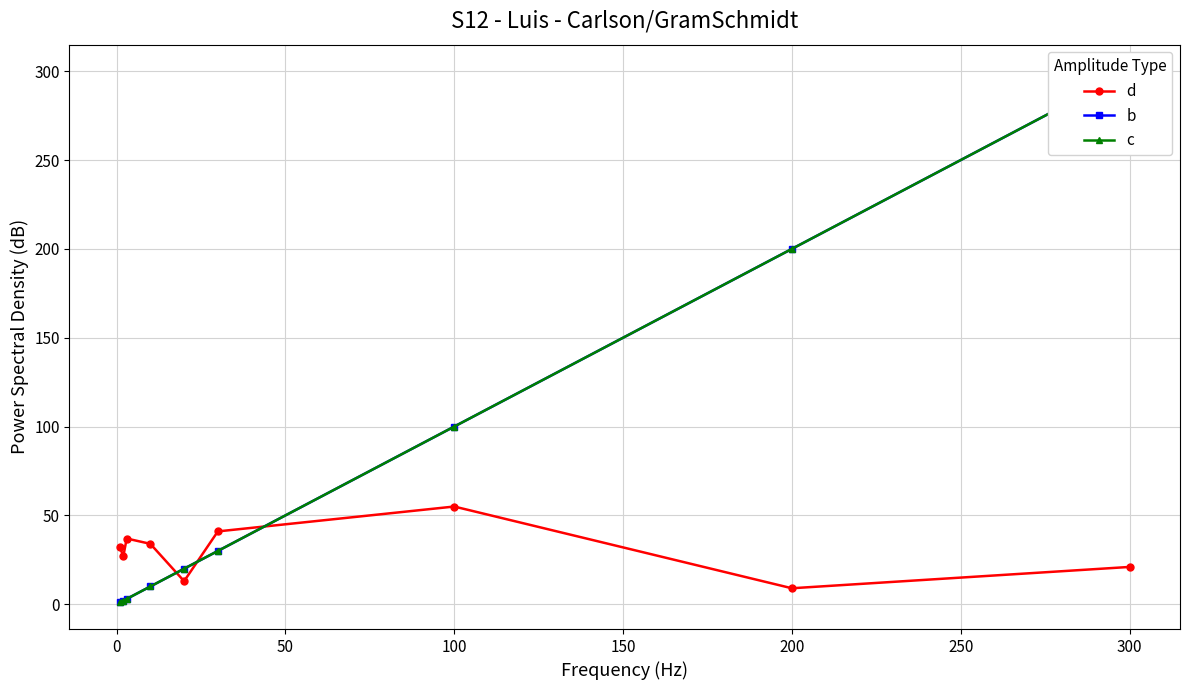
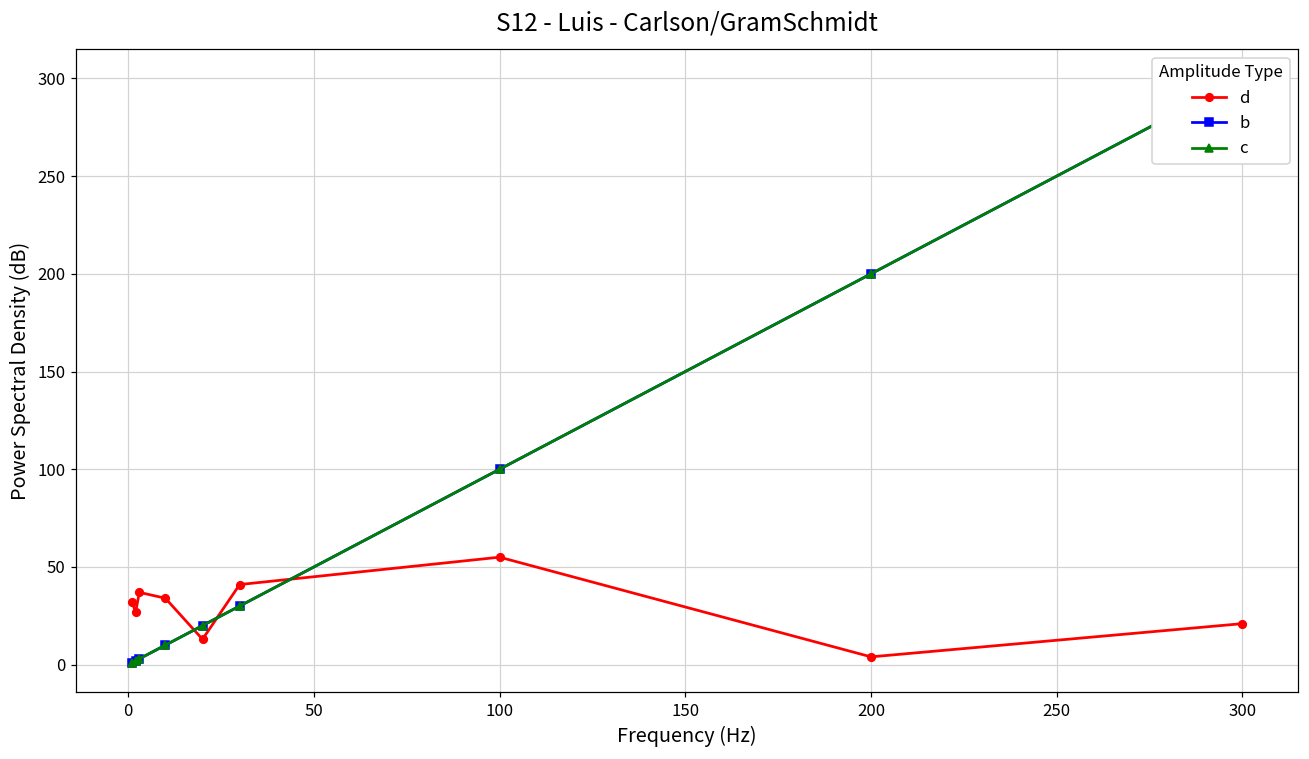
d, 200: 9 -> 4
